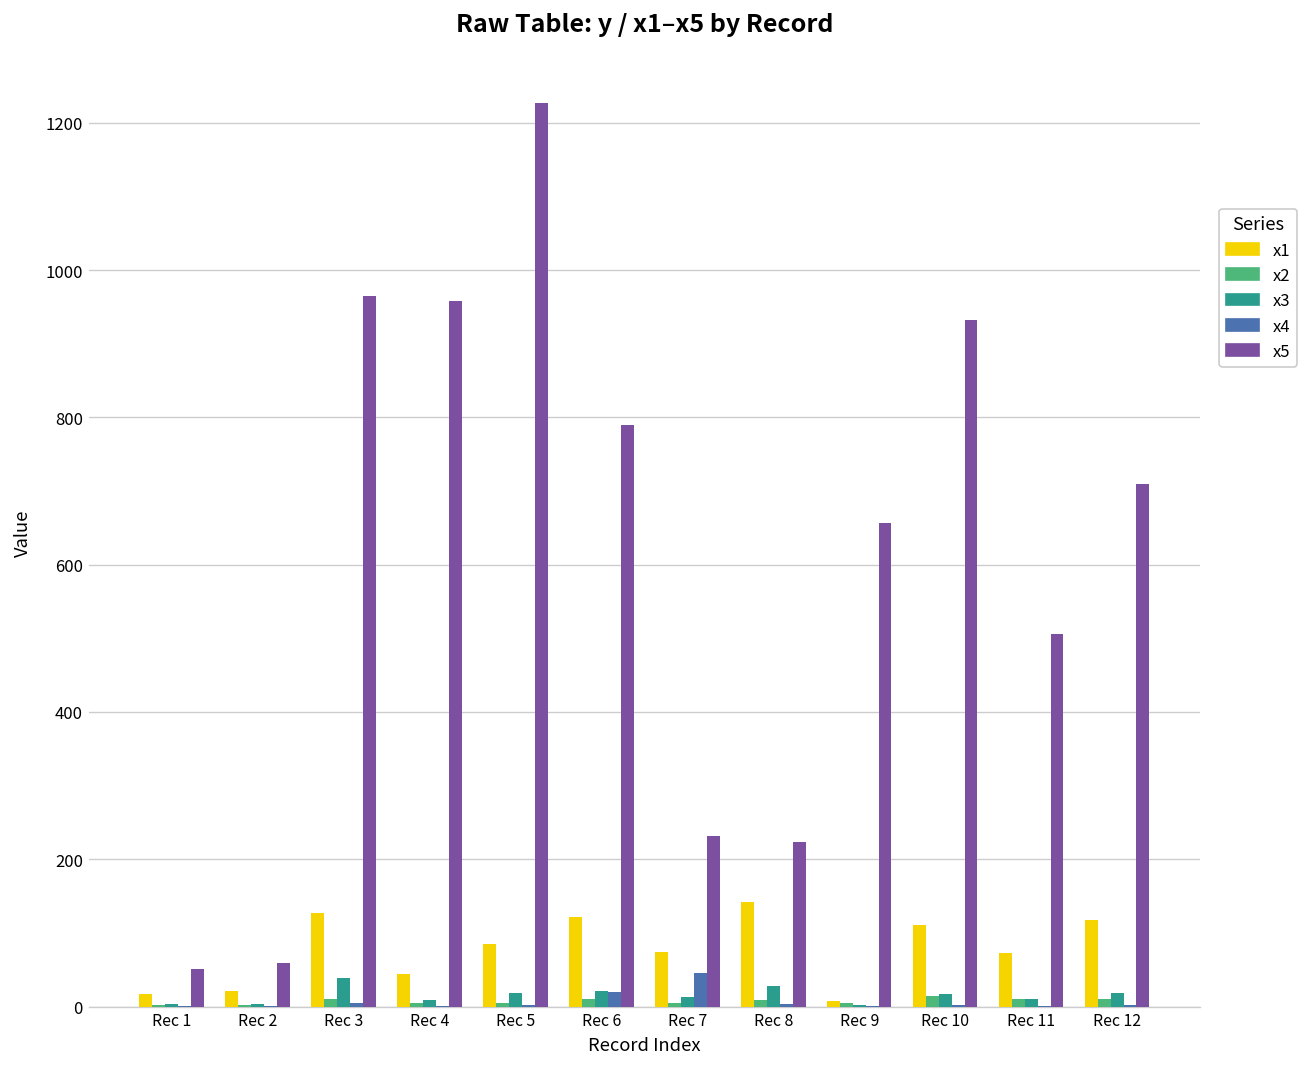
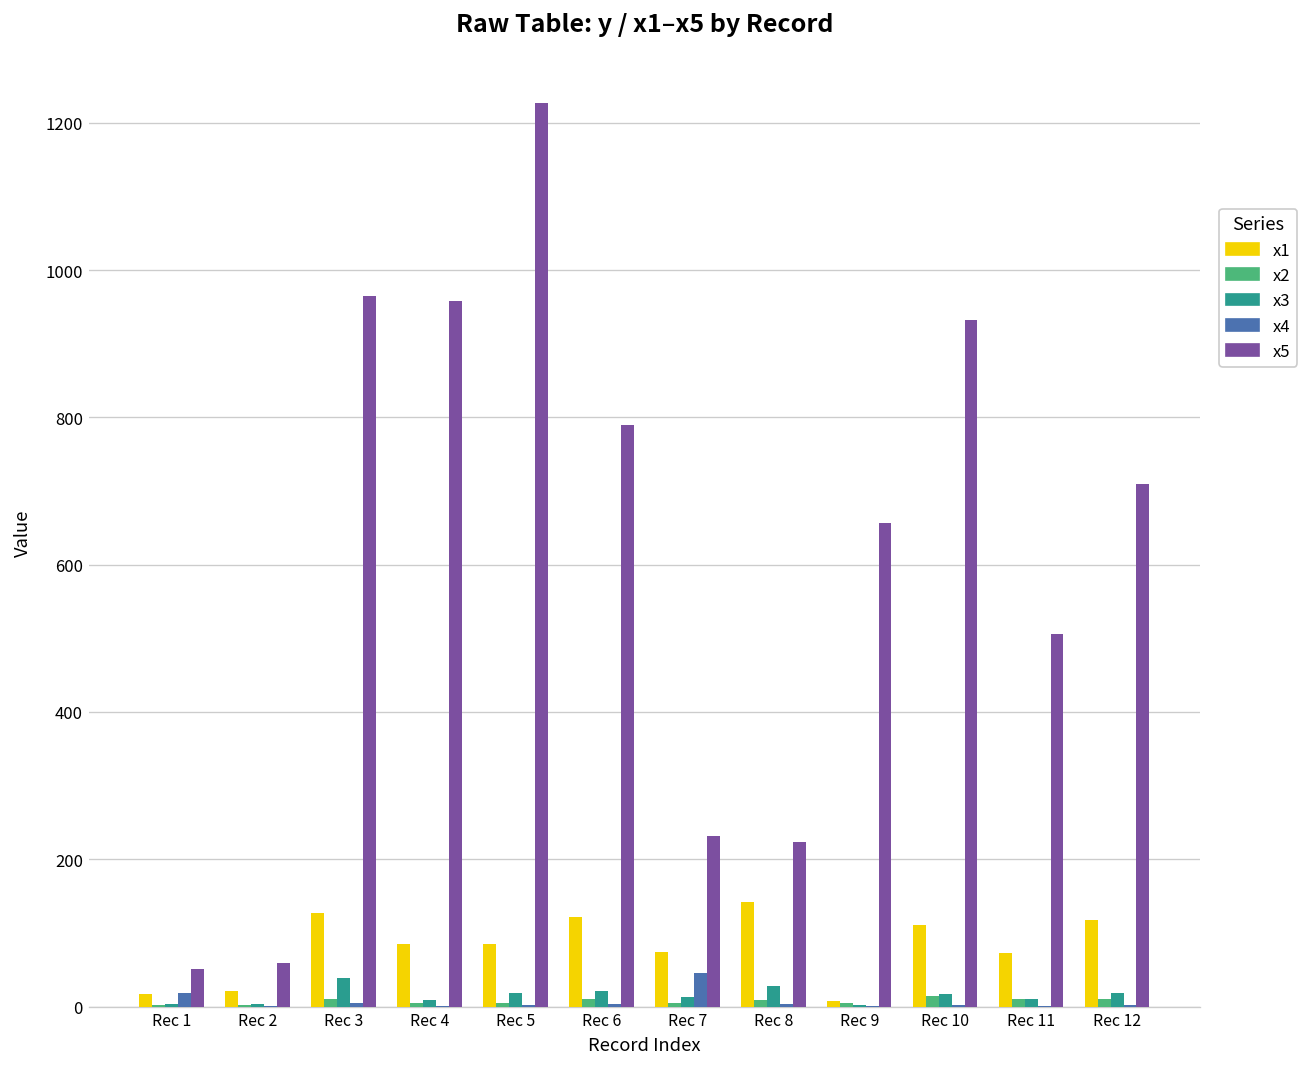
x4, Rec 1: 0 -> 20
x1, Rec 4: 40 -> 80
x4, Rec 6: 20 -> 0
